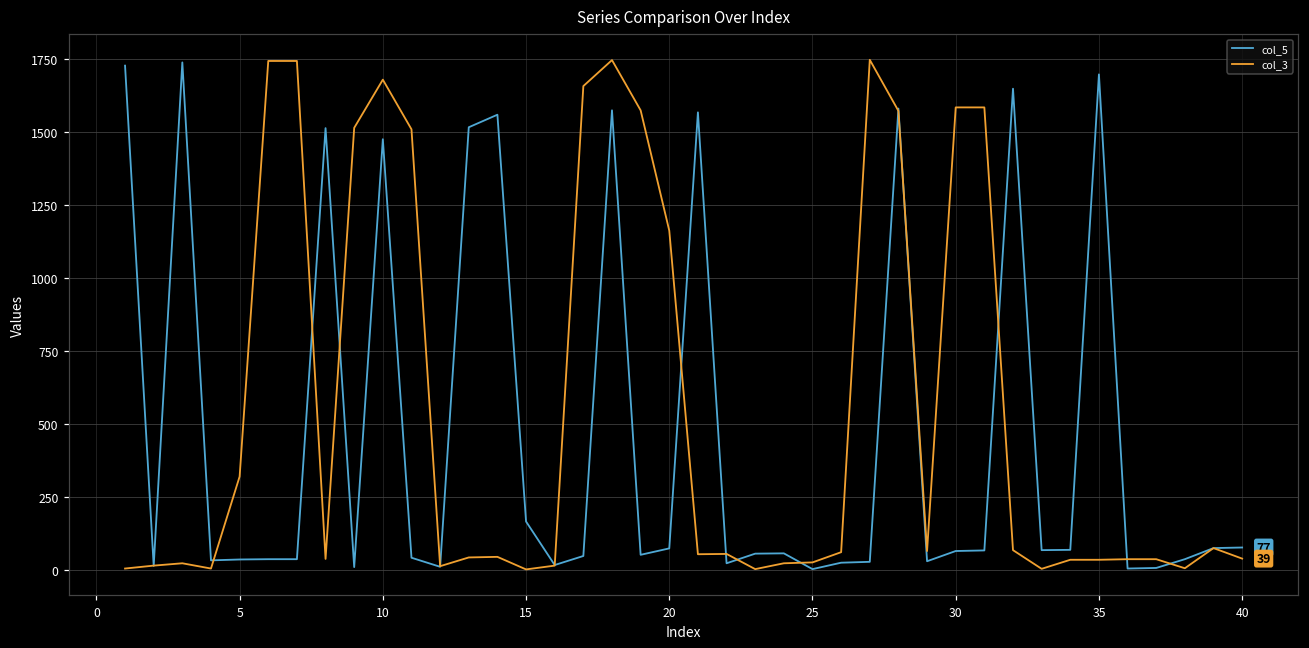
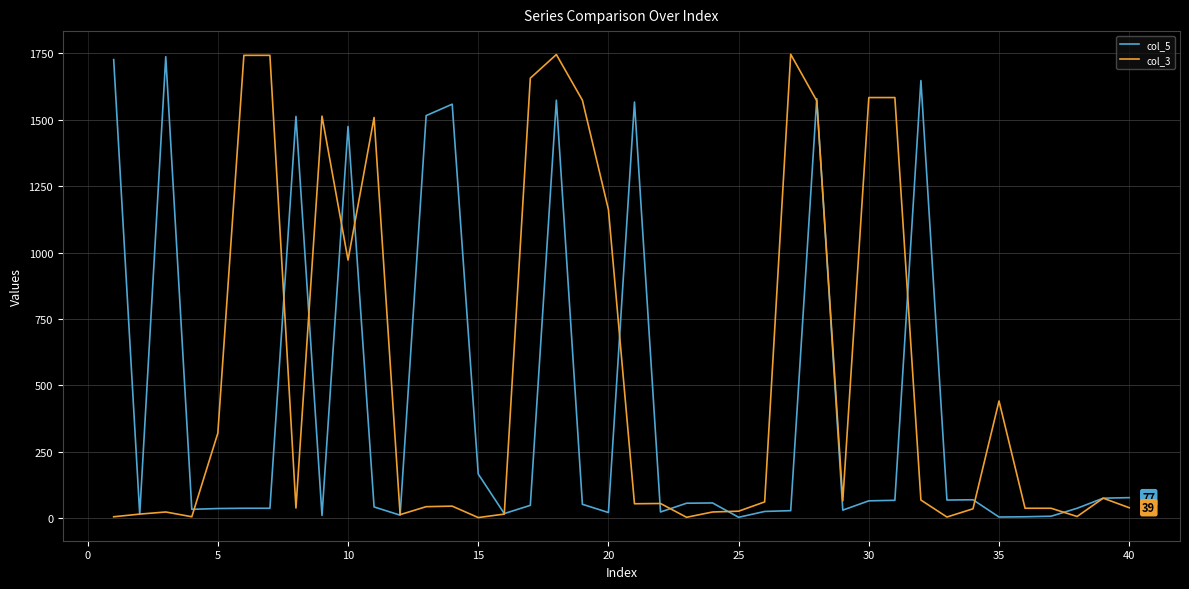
col_3, 10: 1680 -> 970
col_5, 20: 70 -> 20
col_5, 35: 1700 -> 0
col_3, 35: 40 -> 440
